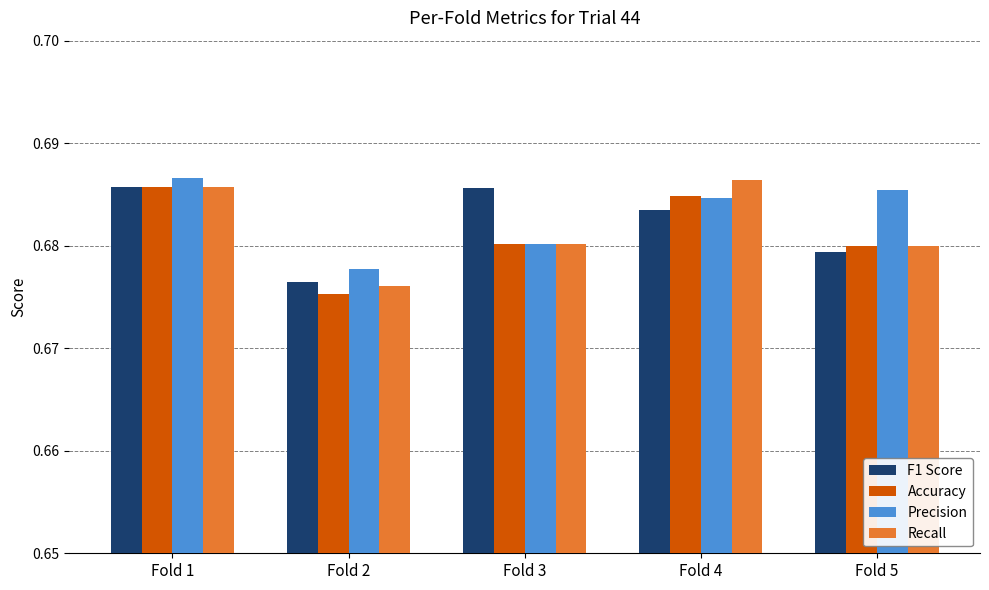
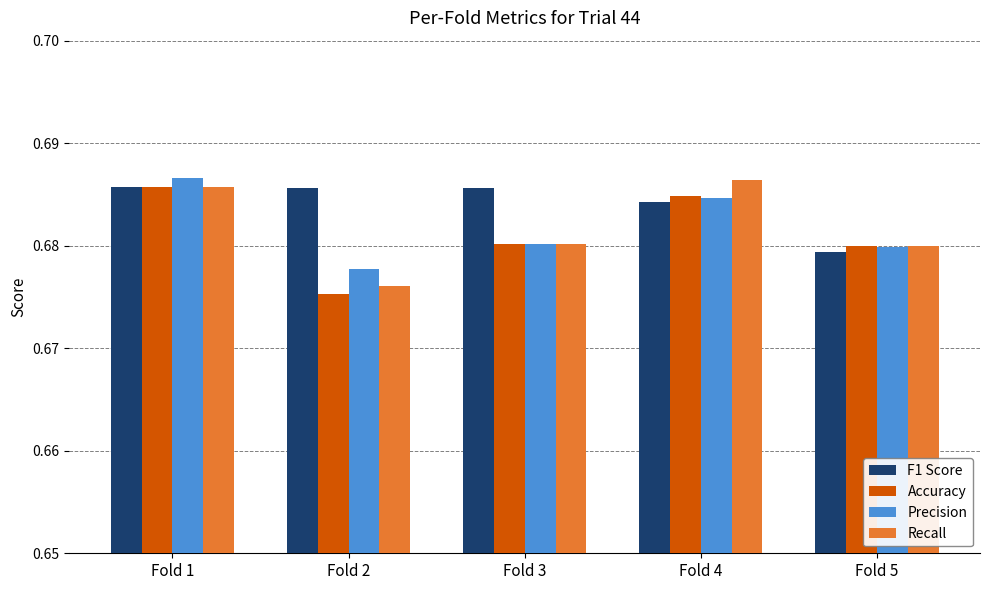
F1 Score, Fold 2: 0.6764 -> 0.6856
F1 Score, Fold 4: 0.6835 -> 0.6843
Precision, Fold 5: 0.6854 -> 0.6798
